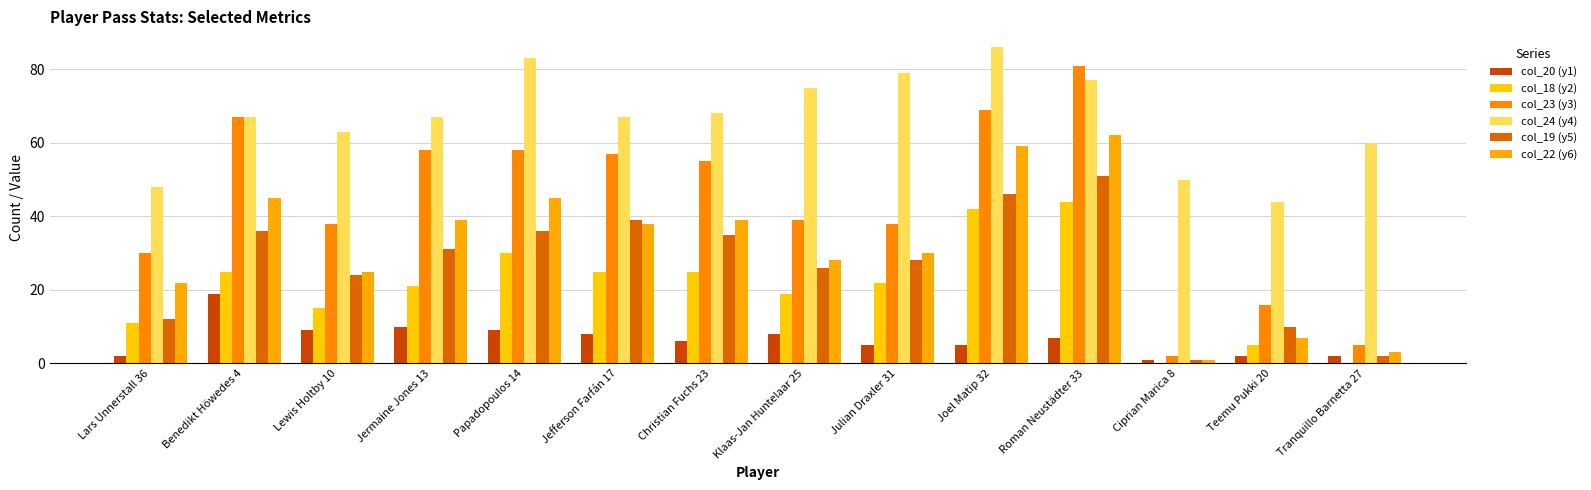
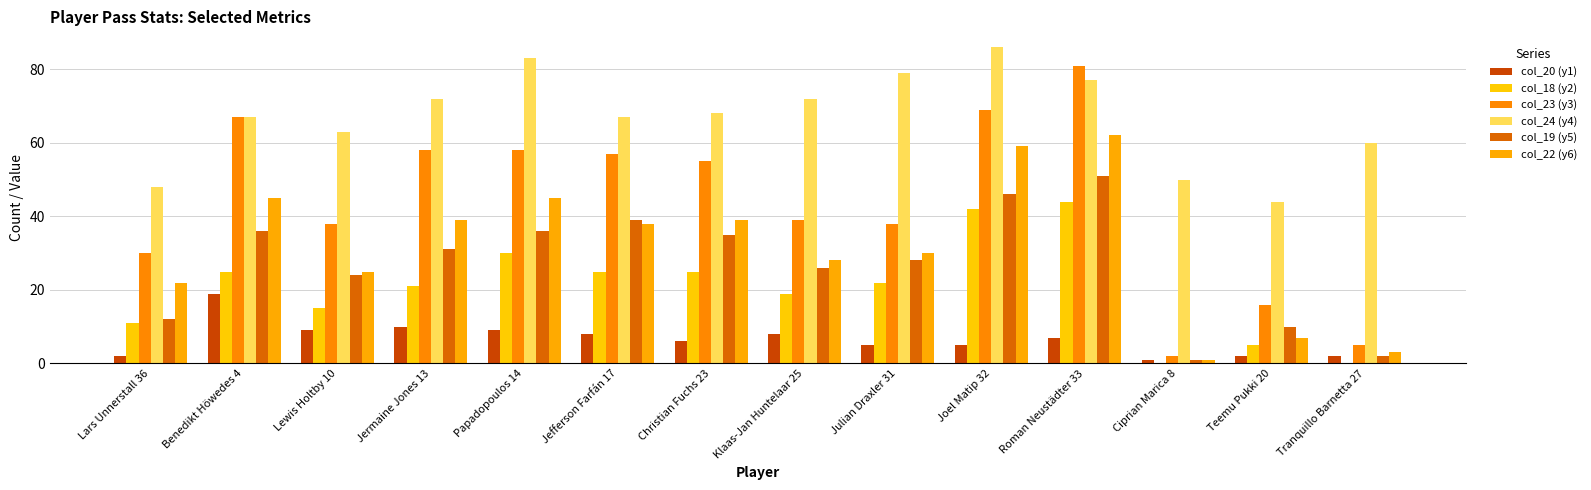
col_24 (y4), Jermaine Jones 13: 67 -> 72
col_24 (y4), Klaas-Jan Huntelaar 25: 75 -> 72
